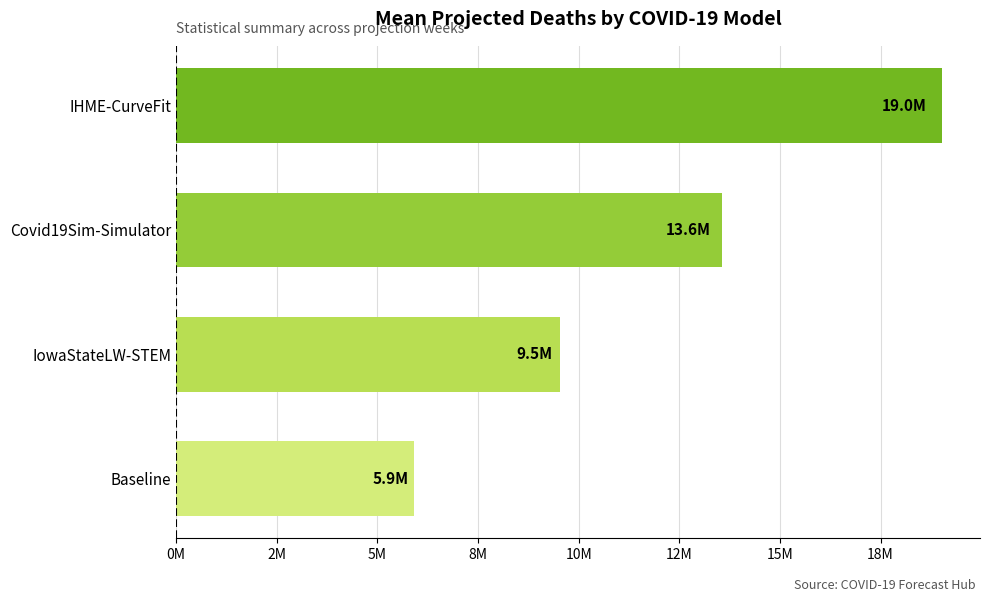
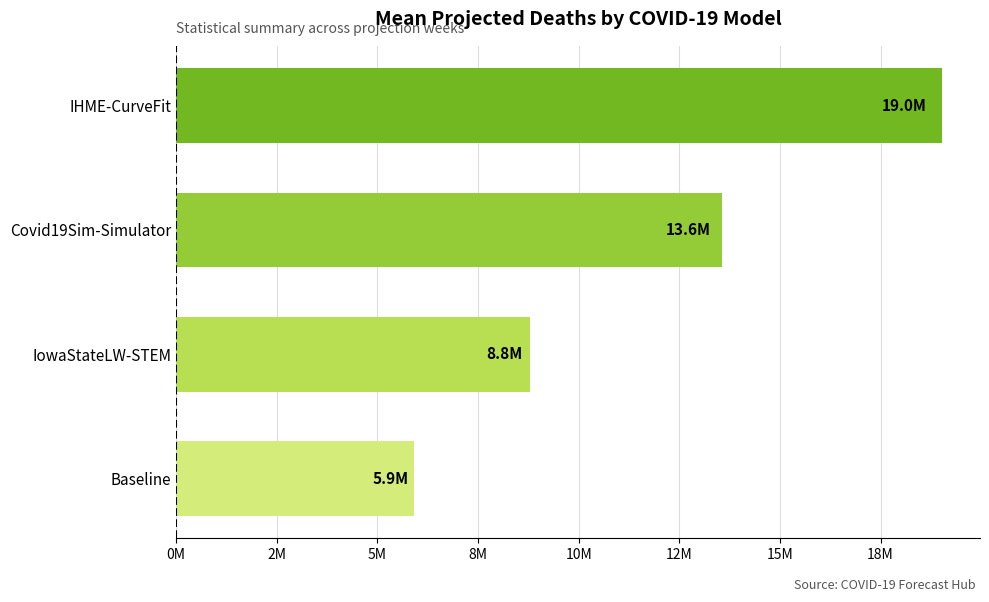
IowaStateLW-STEM: 9.5M -> 8.8M
